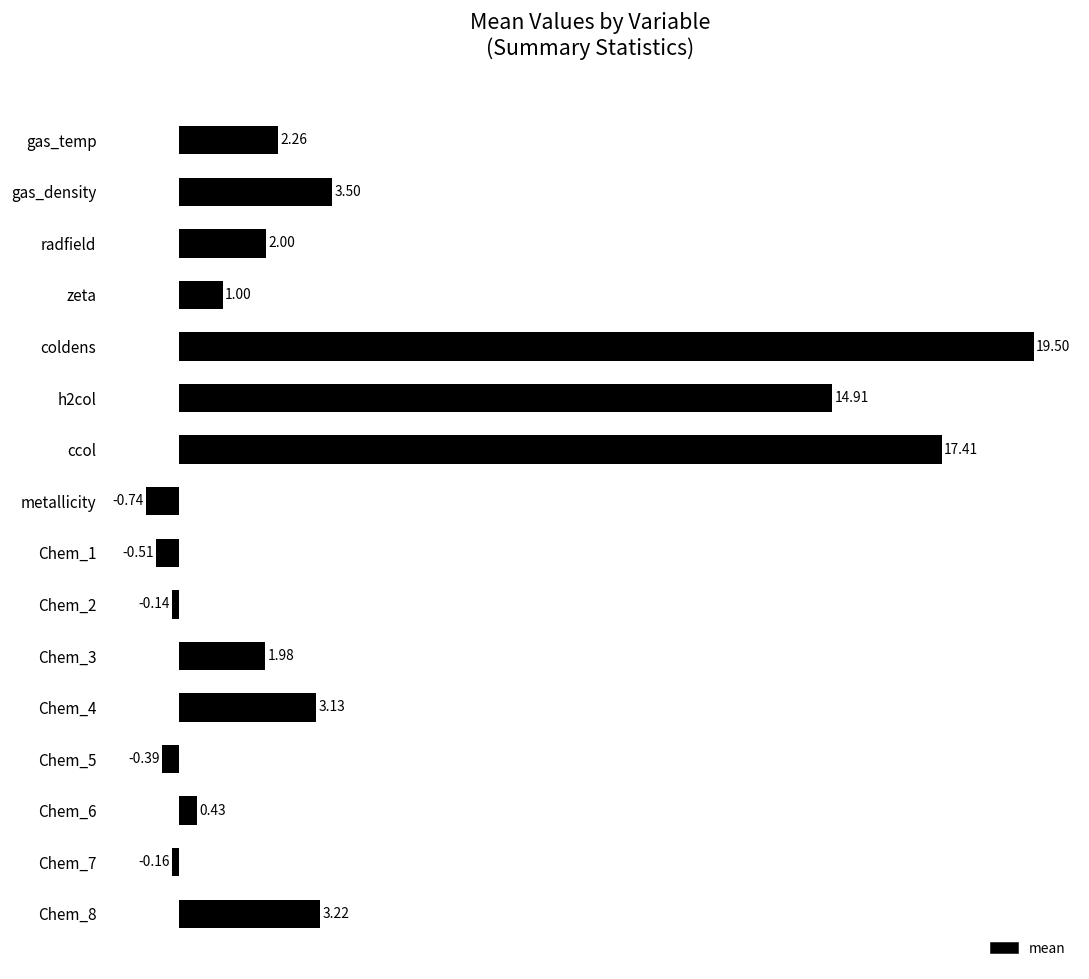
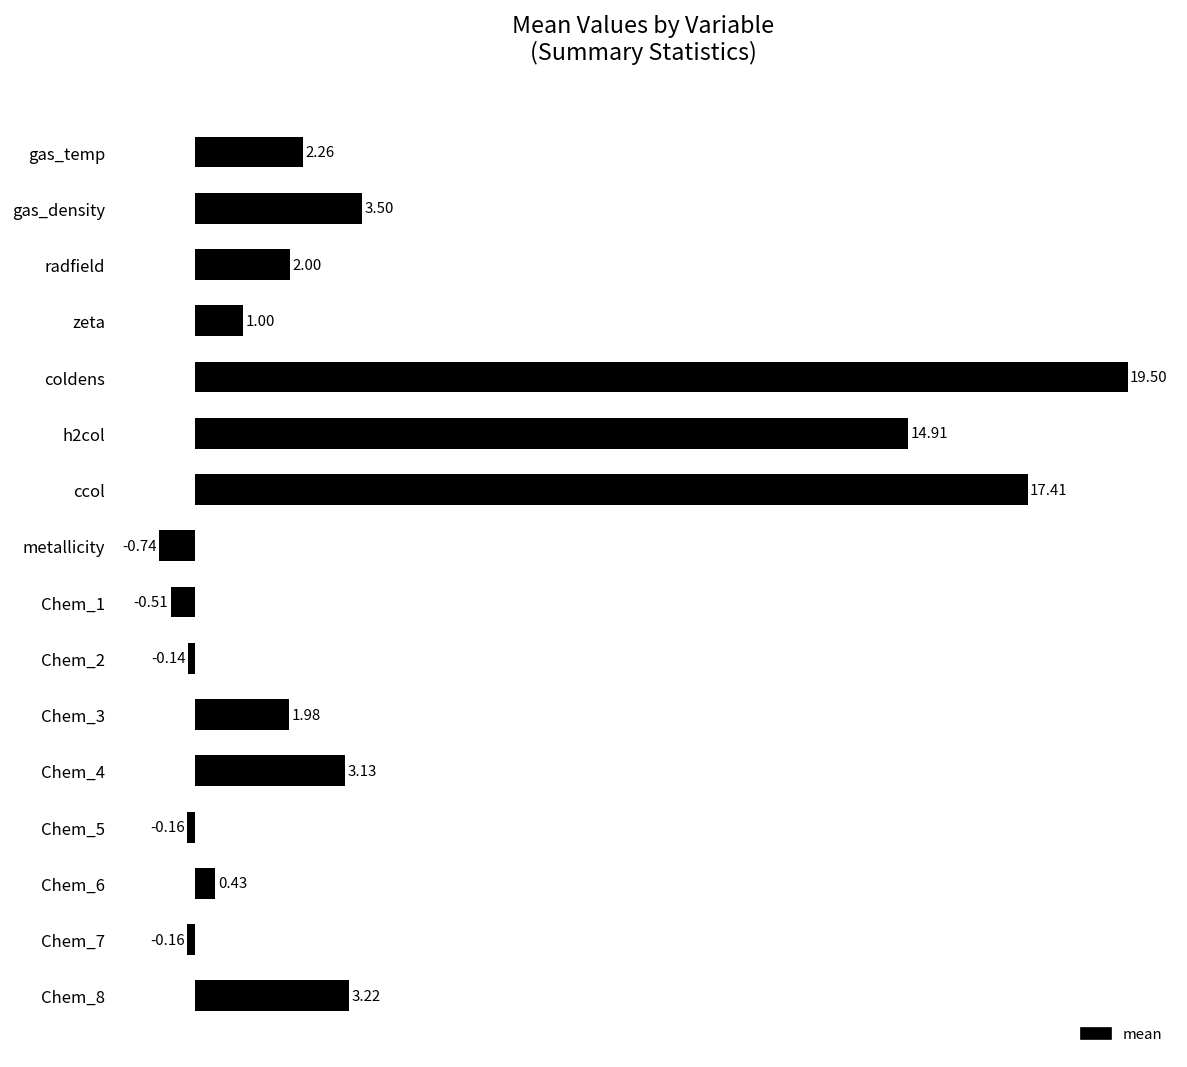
Chem_5: -0.39 -> -0.16
